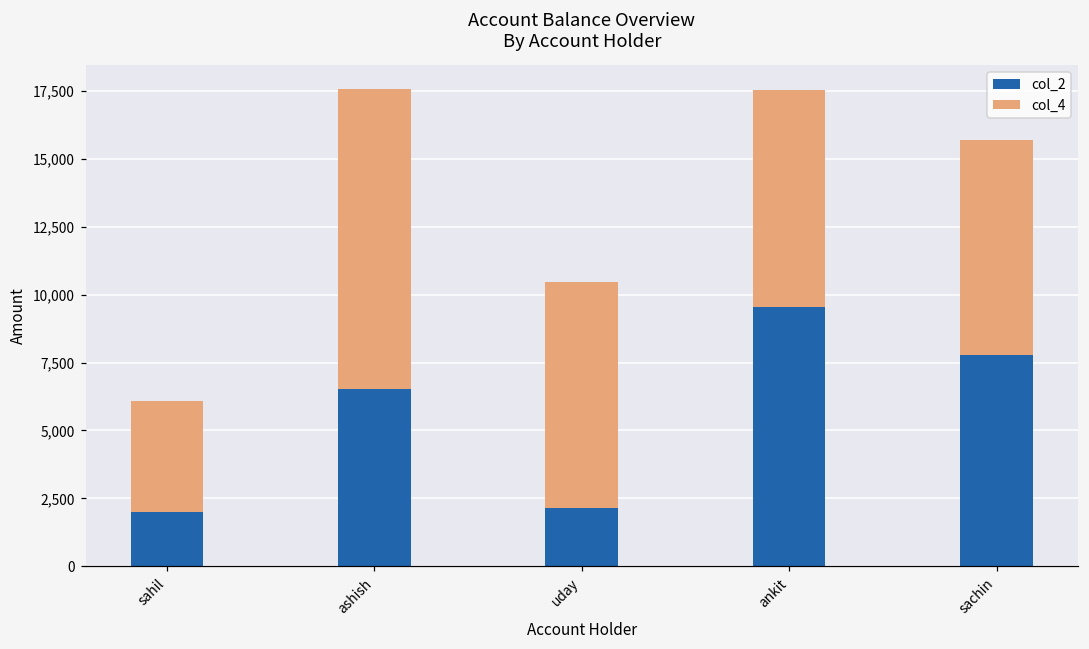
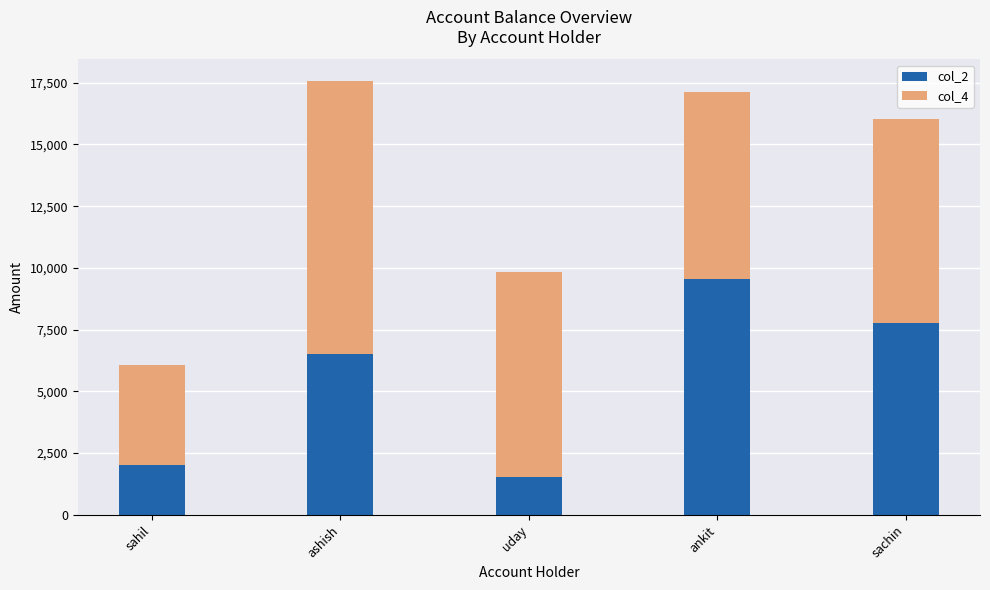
col_2, uday: 2,200 -> 1,500
col_4, ankit: 8,000 -> 7,600
col_4, sachin: 7,900 -> 8,300
